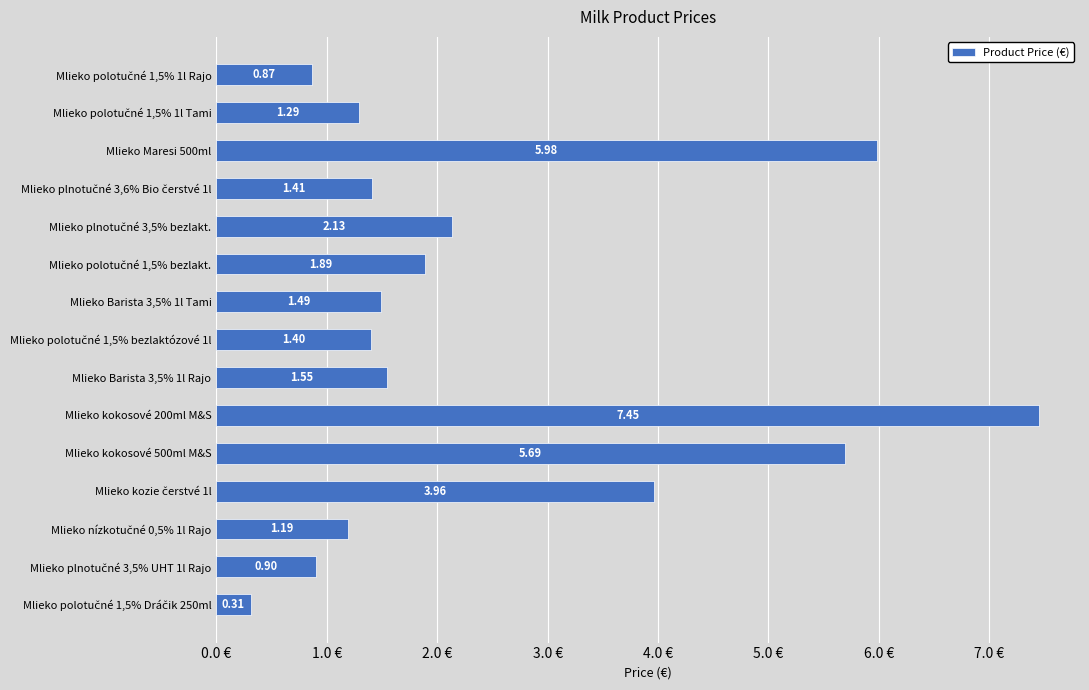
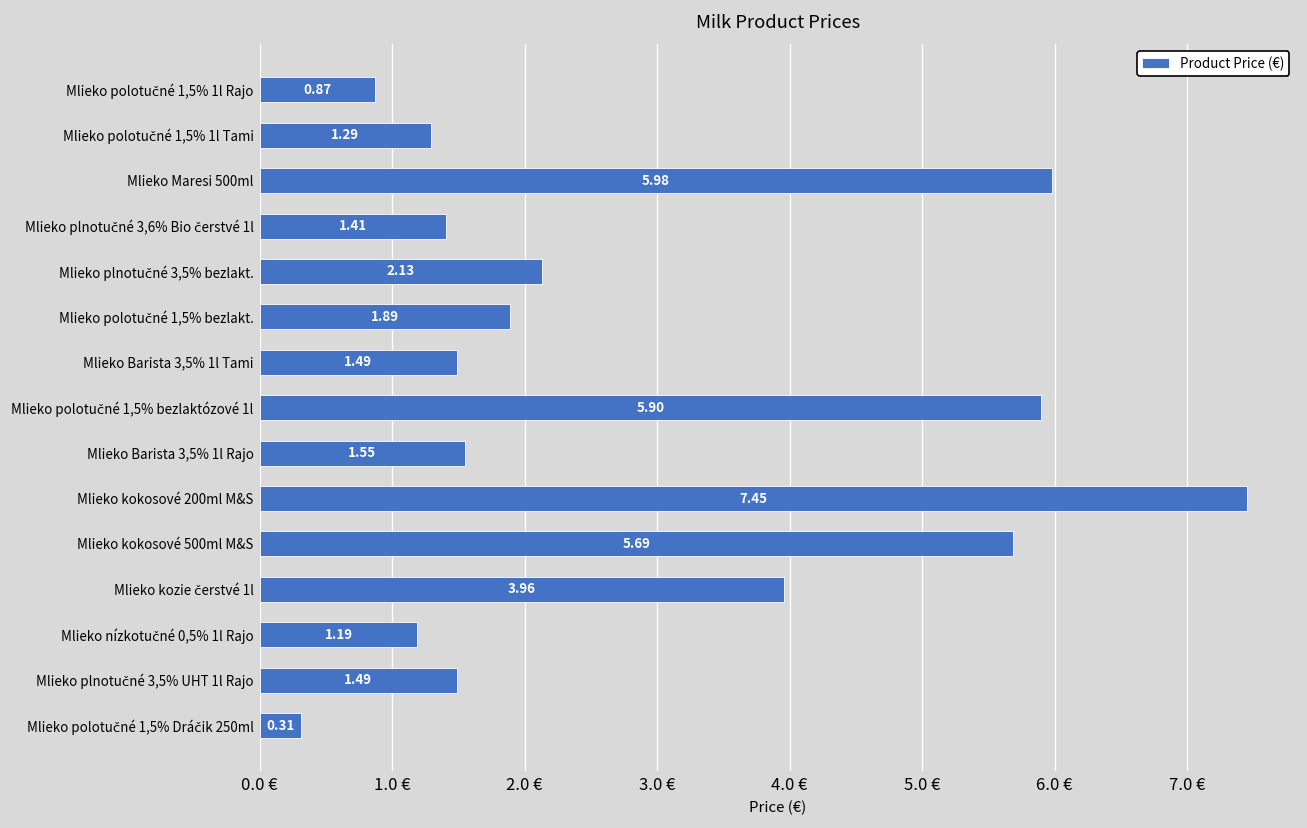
Mlieko polotučné 1,5% bezlaktózové 1l: 1.40 -> 5.90
Mlieko plnotučné 3,5% UHT 1l Rajo: 0.90 -> 1.49
